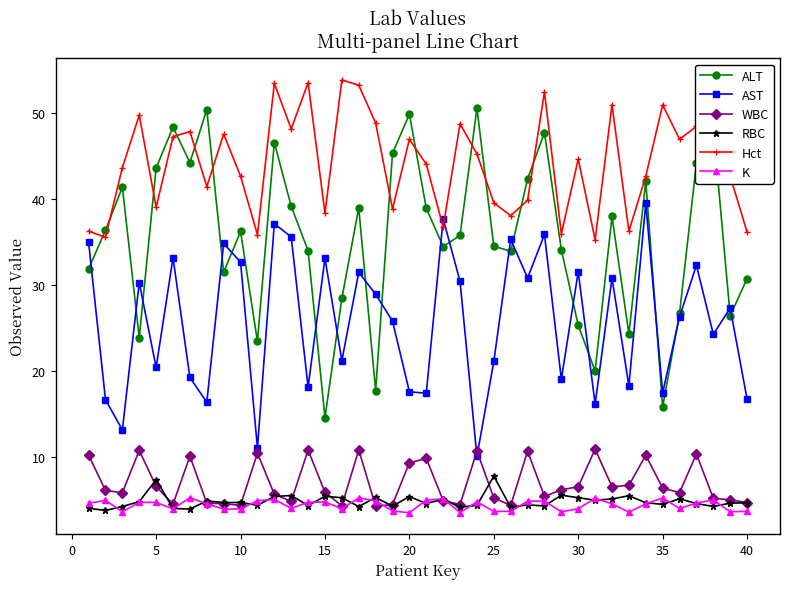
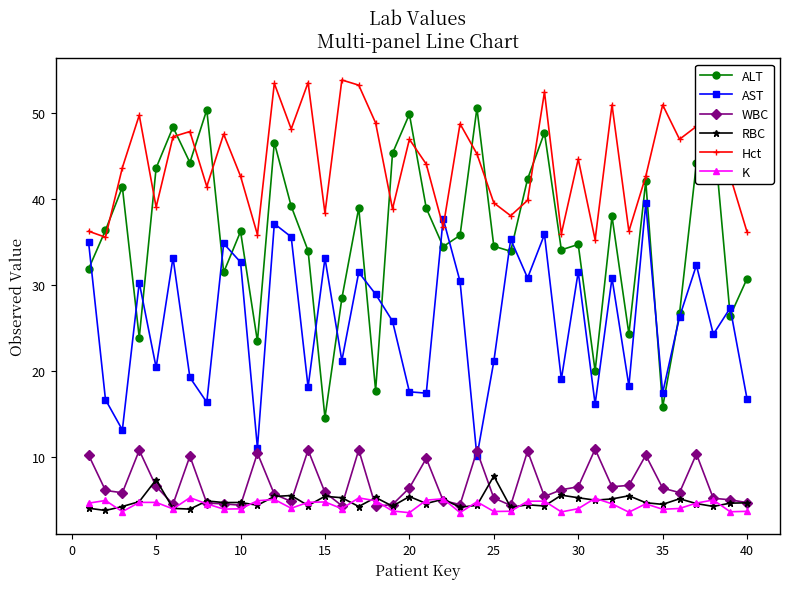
WBC, 20: 9 -> 6
ALT, 30: 25 -> 35
K, 35: 5 -> 4
